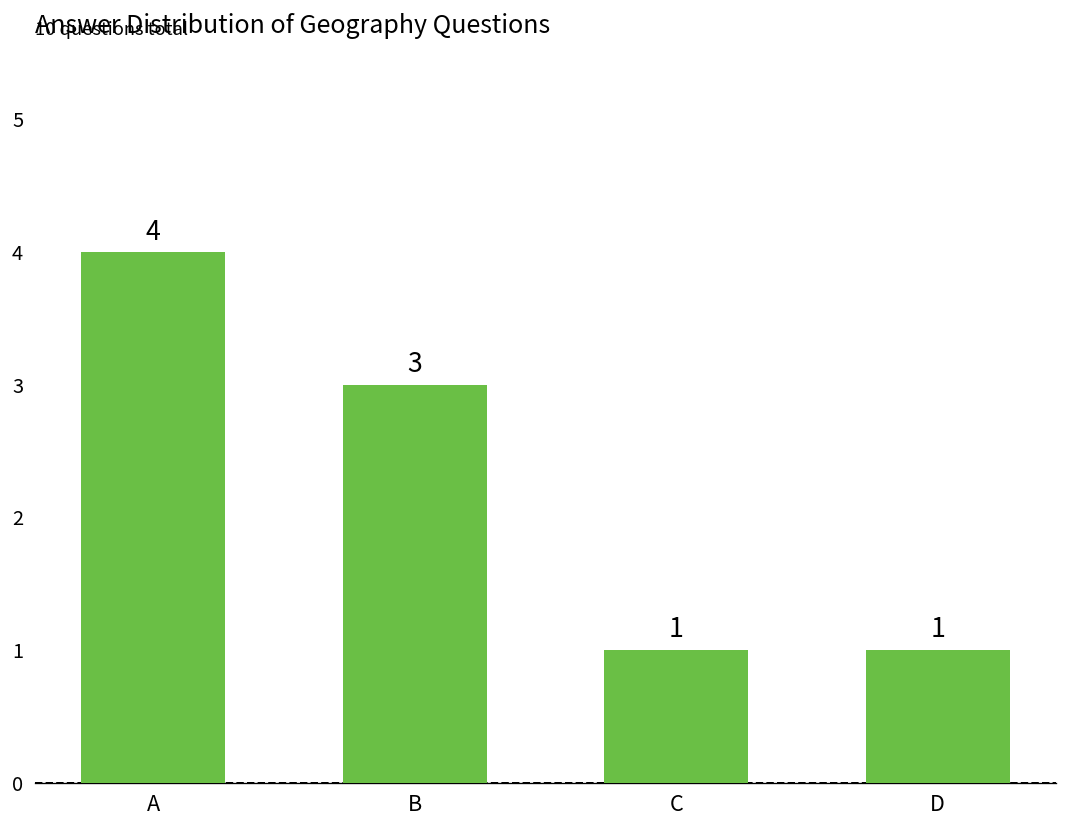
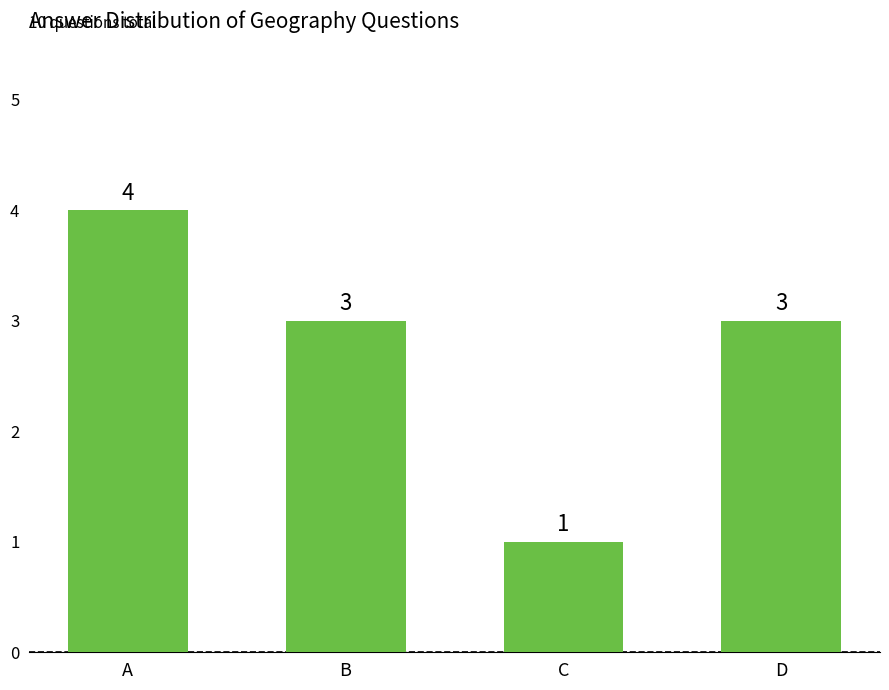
D: 1 -> 3
